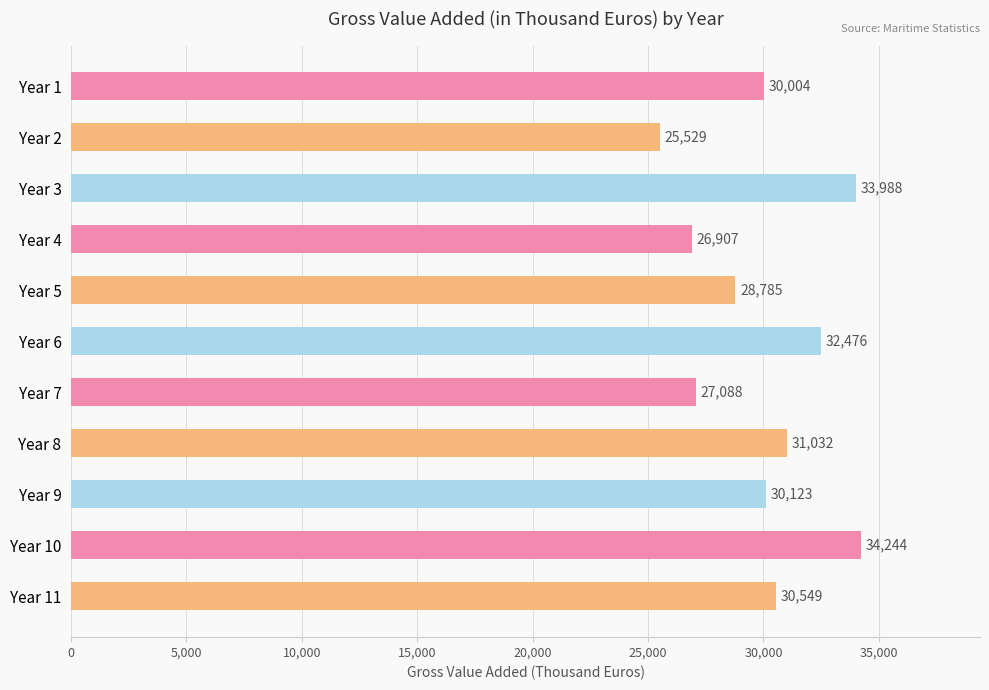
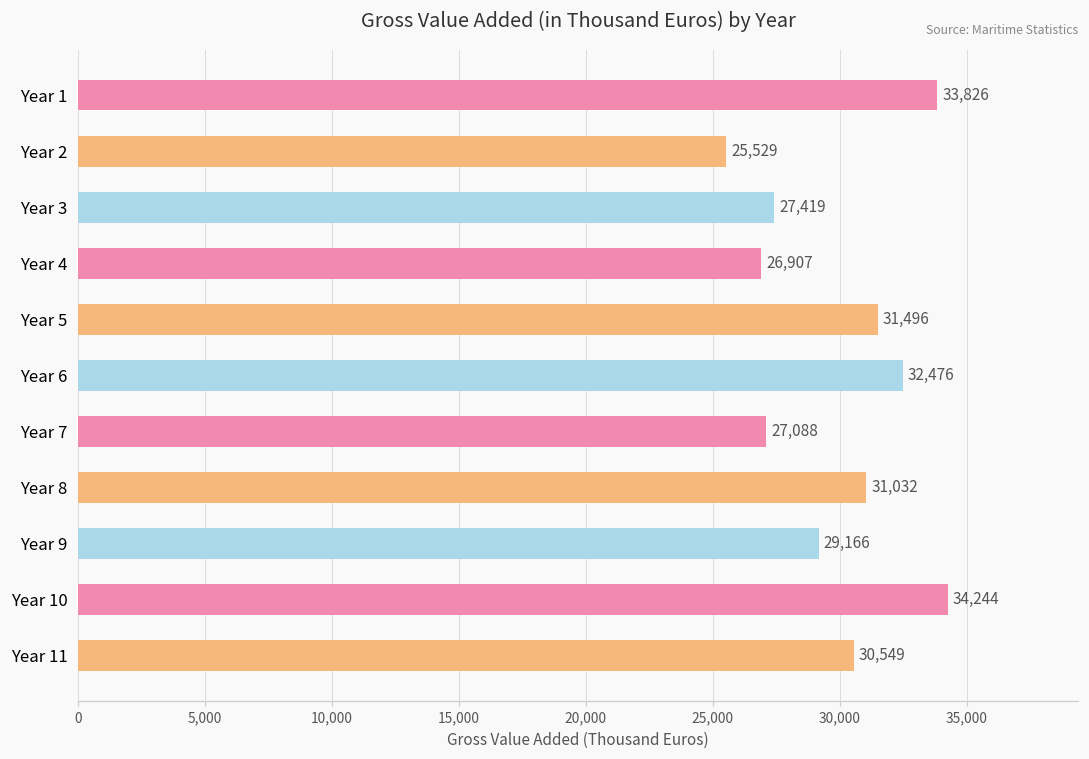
Year 1: 30,004 -> 33,826
Year 3: 33,988 -> 27,419
Year 5: 28,785 -> 31,496
Year 9: 30,123 -> 29,166
